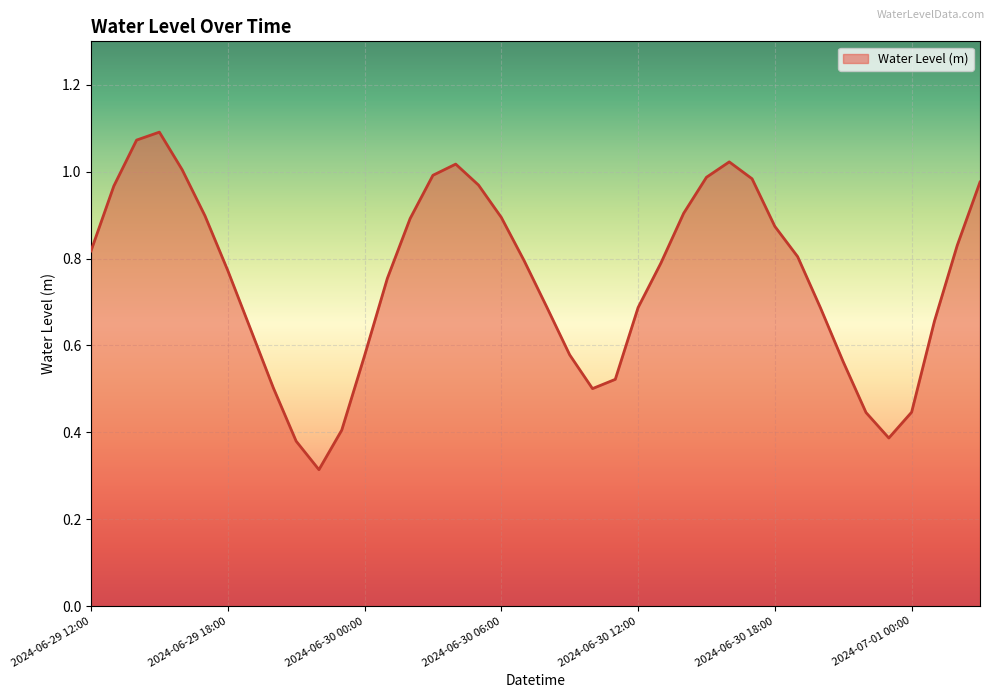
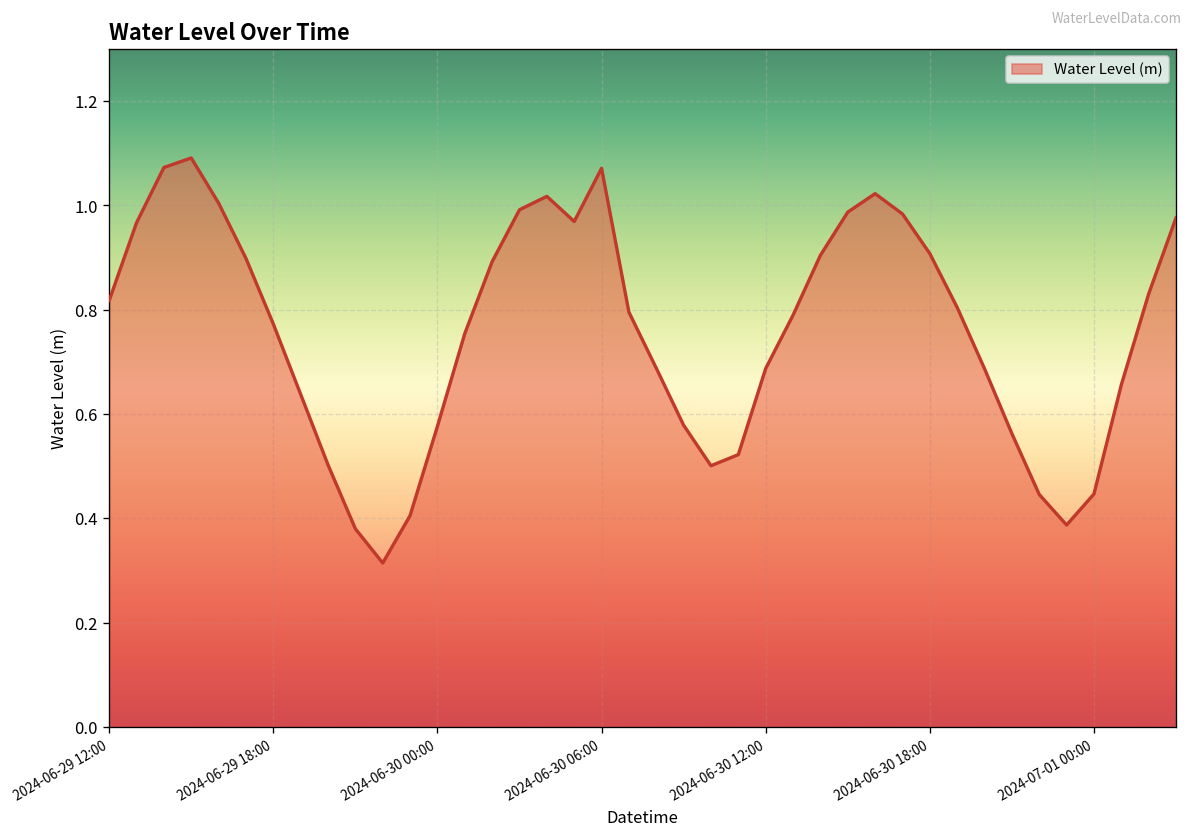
2024-06-30 06:00: 0.89 -> 1.07
2024-06-30 18:00: 0.87 -> 0.91
